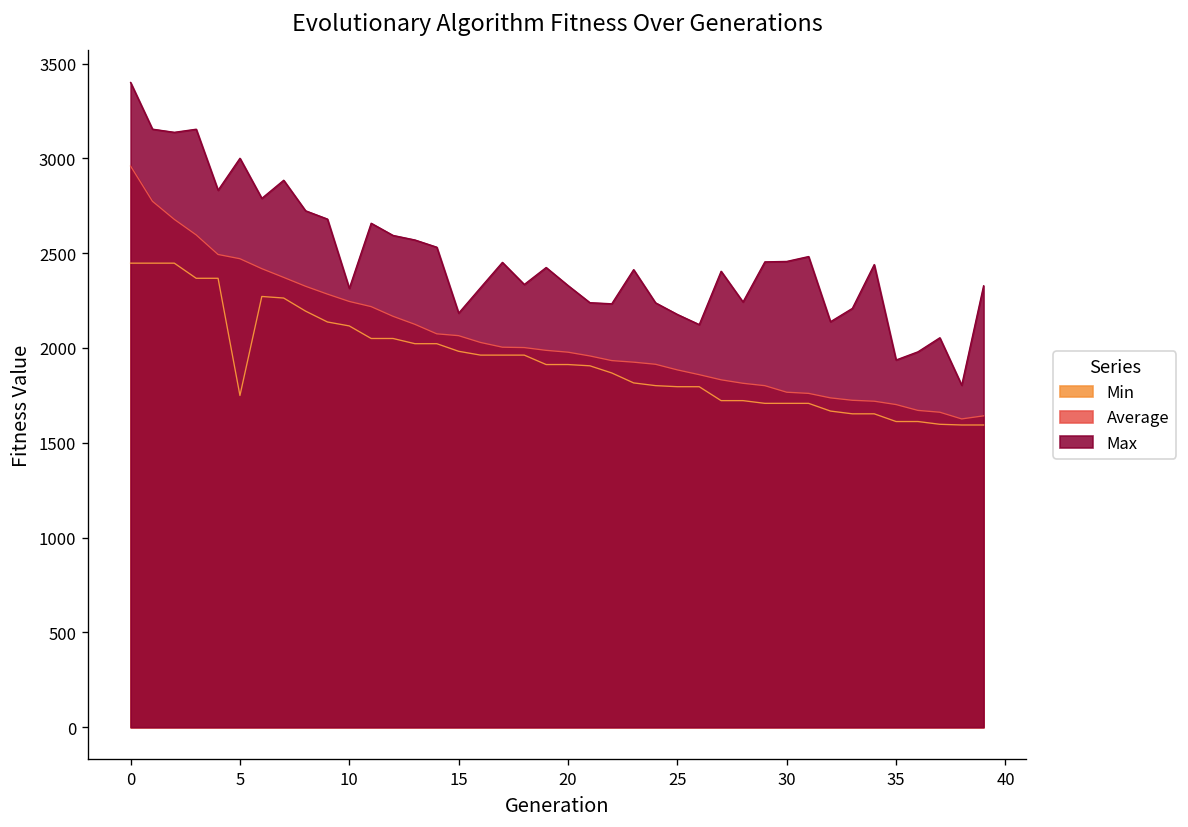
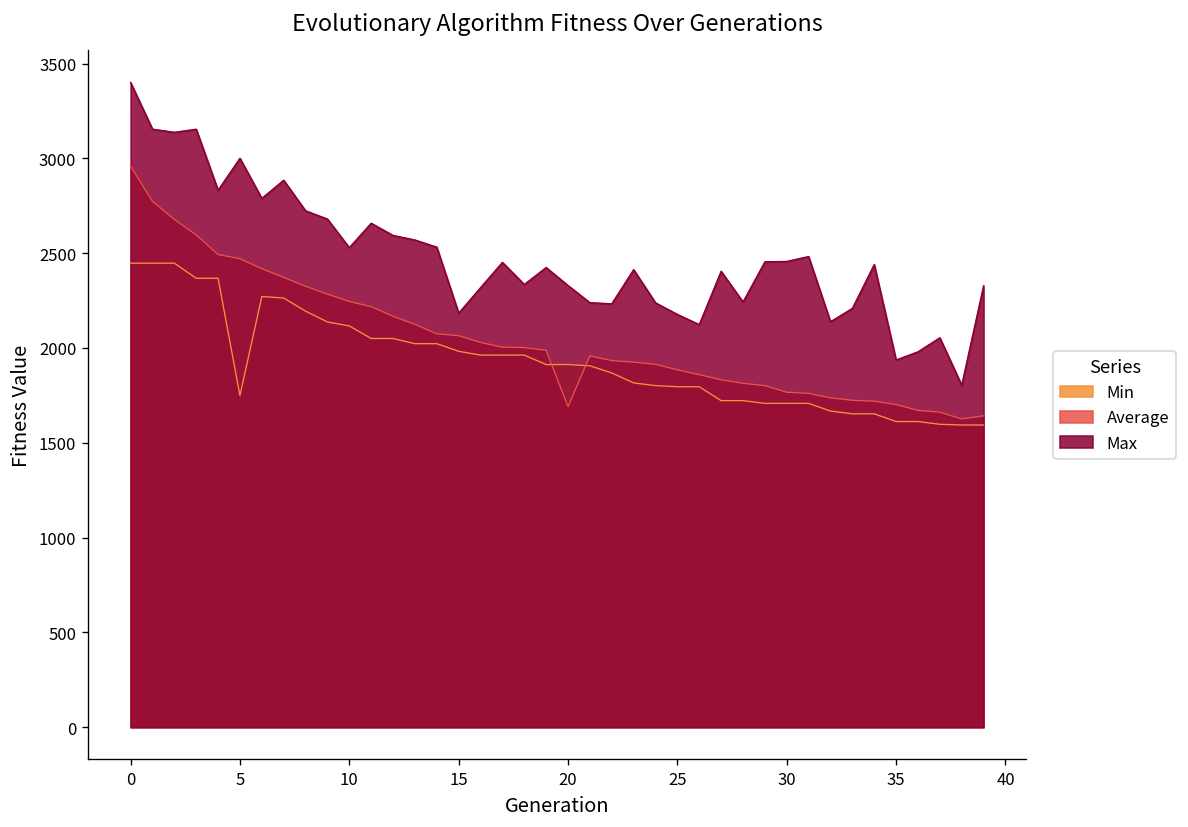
Max, 10: 2310 -> 2530
Average, 20: 1980 -> 1690
